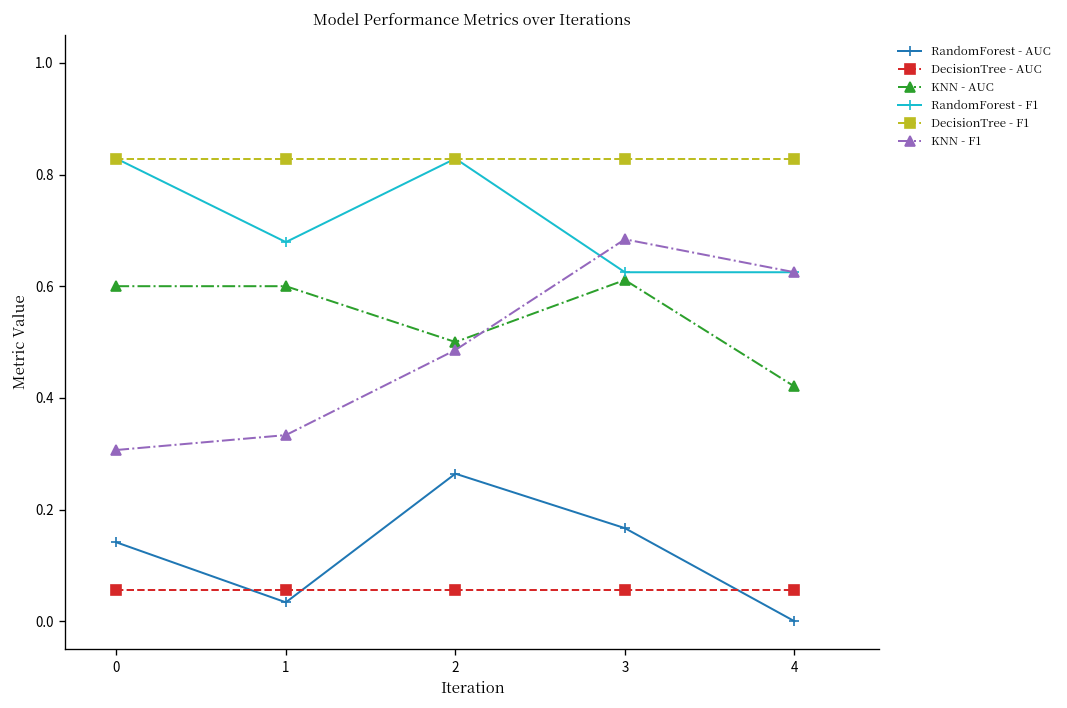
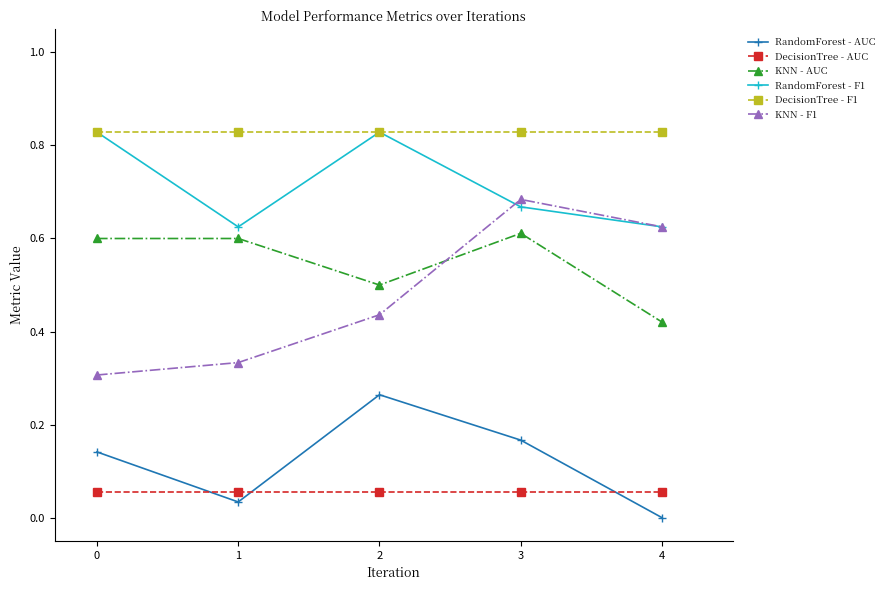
RandomForest - F1, 1: 0.68 -> 0.63
KNN - F1, 2: 0.49 -> 0.44
RandomForest - F1, 3: 0.63 -> 0.67
